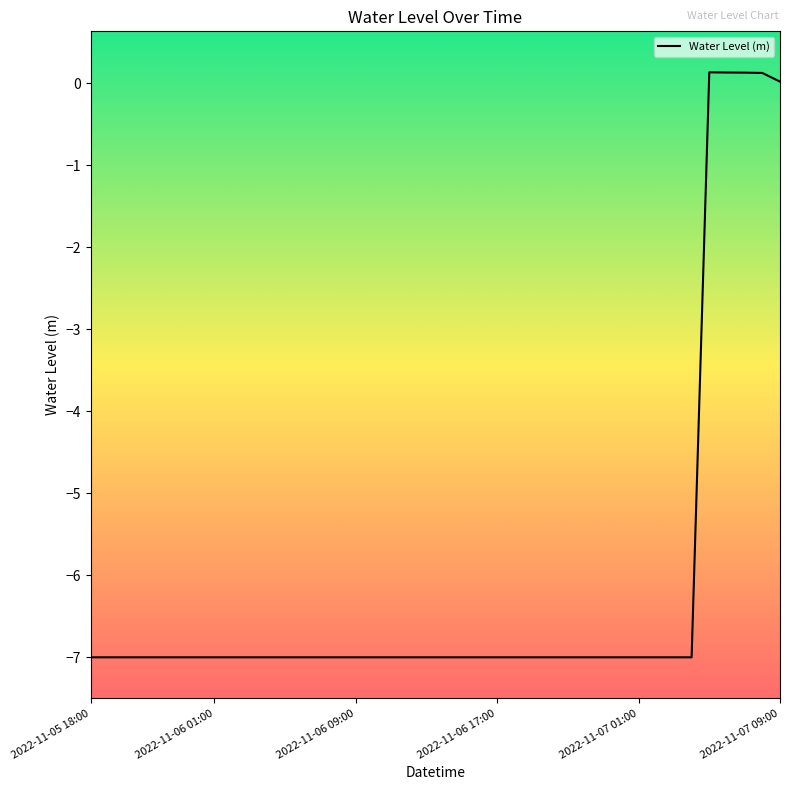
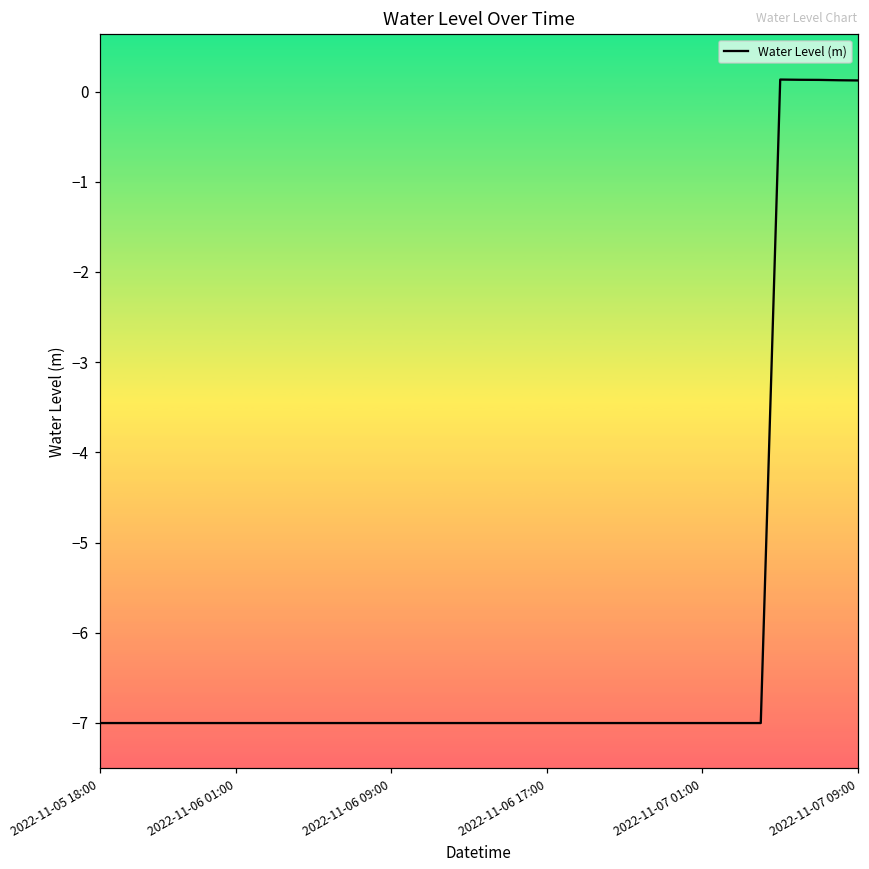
2022-11-07 09:00: 0.0 -> 0.1
